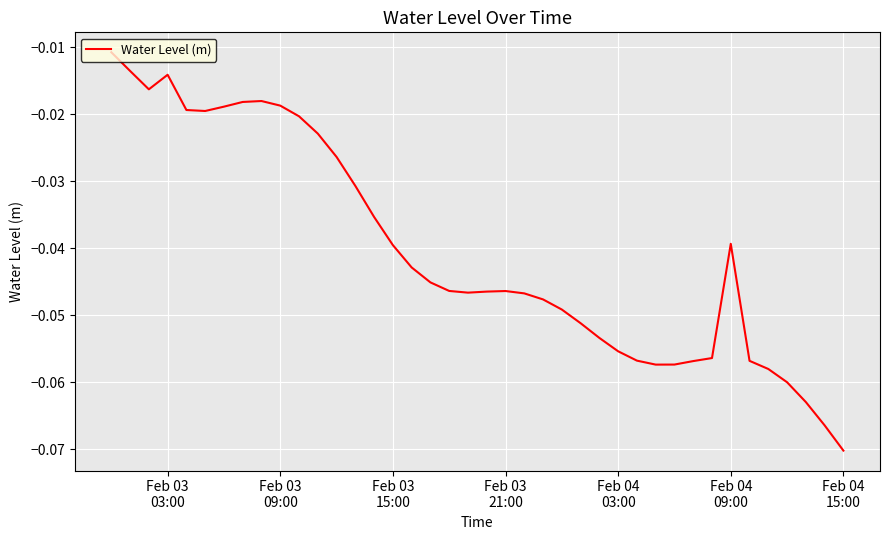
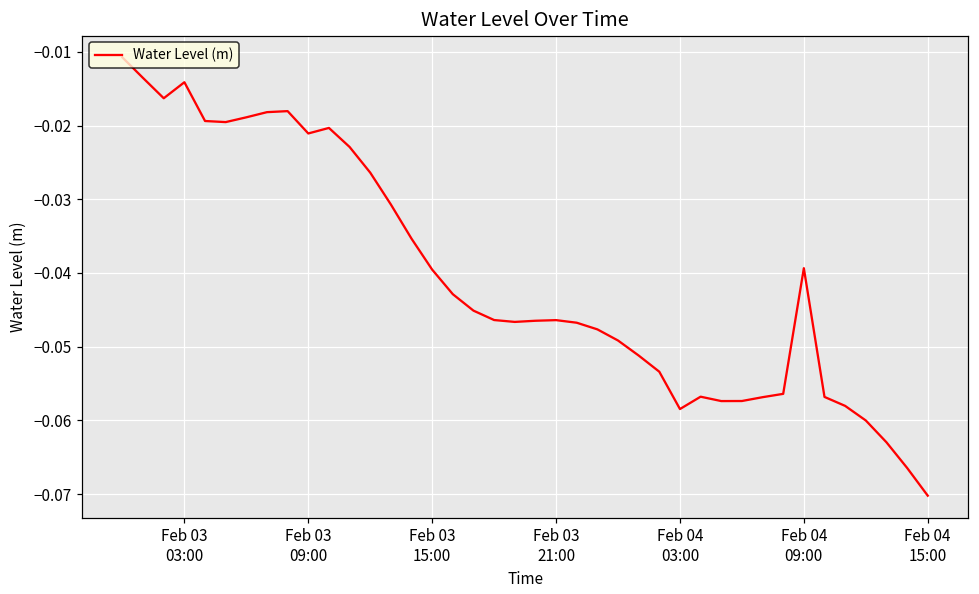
Feb 03 09:00: -0.019 -> -0.021
Feb 04 03:00: -0.055 -> -0.058
